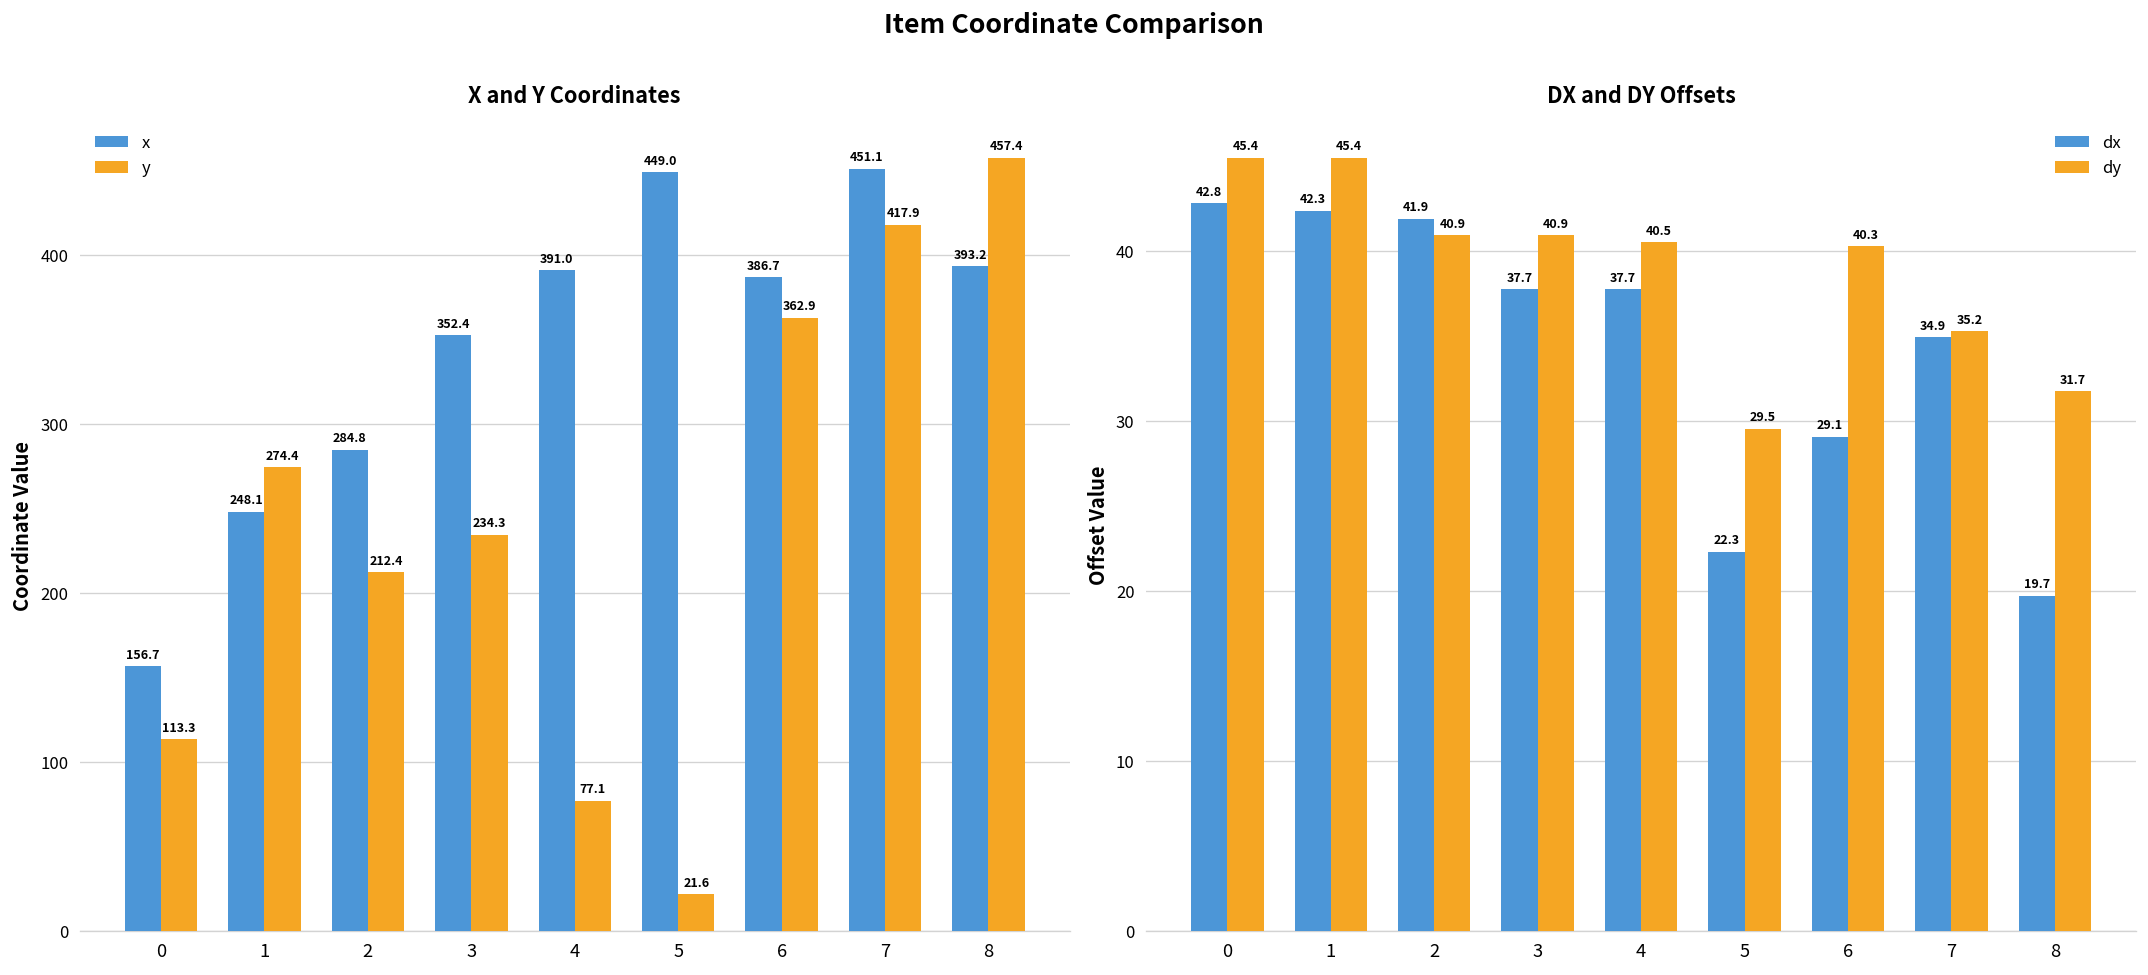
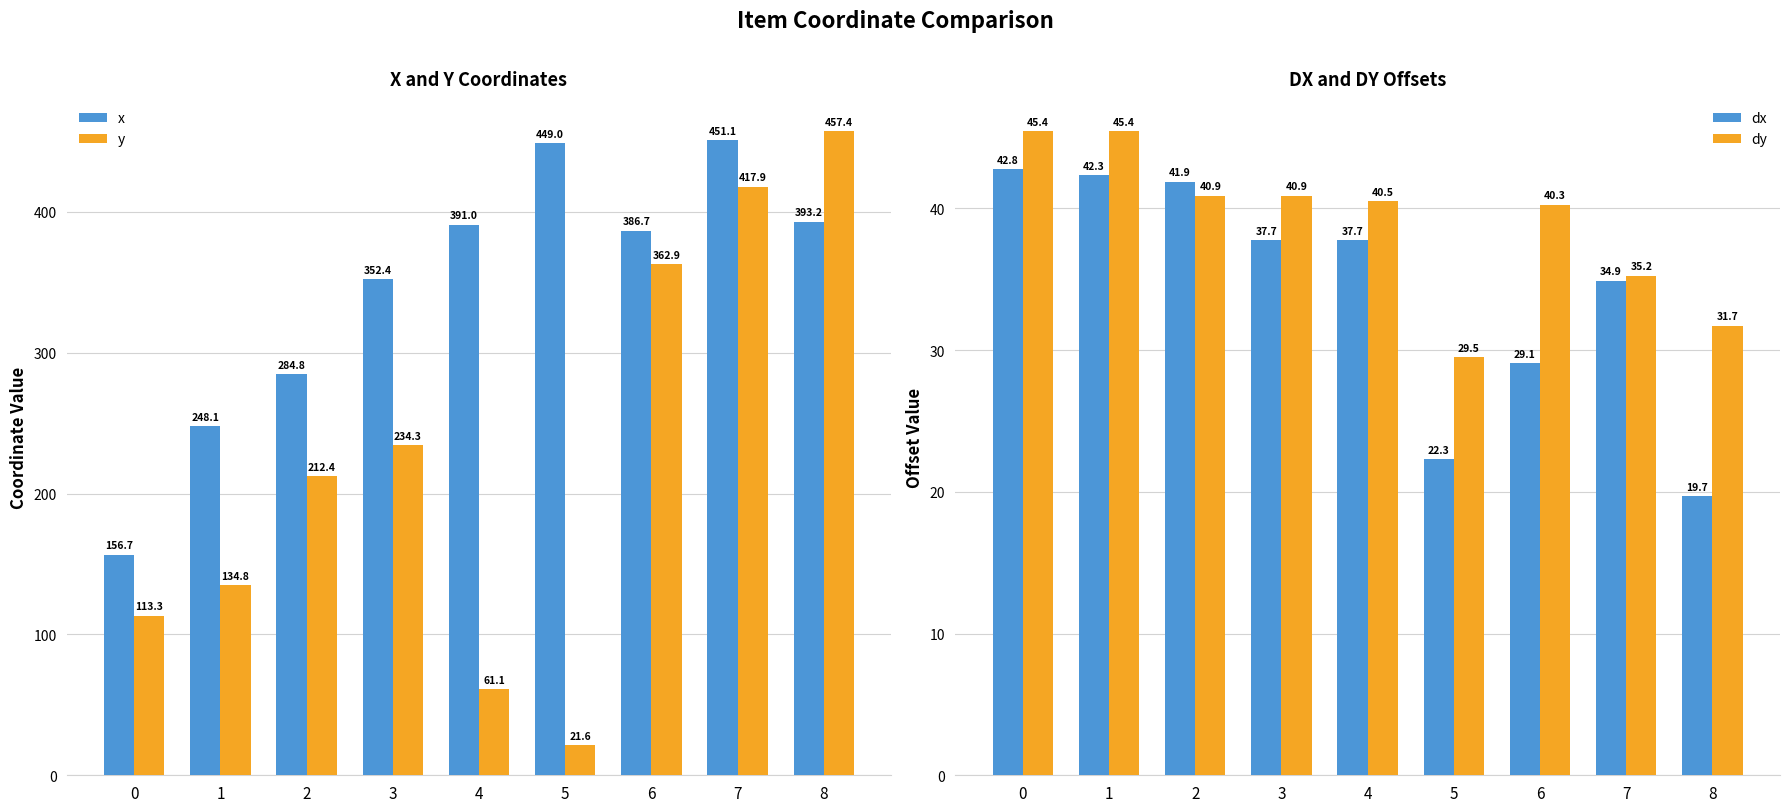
X and Y Coordinates, y, 1: 274.4 -> 134.8
X and Y Coordinates, y, 4: 77.1 -> 61.1
